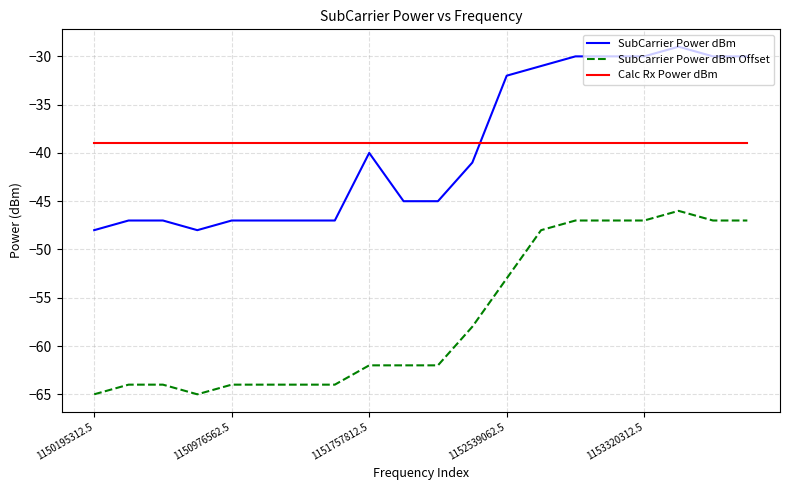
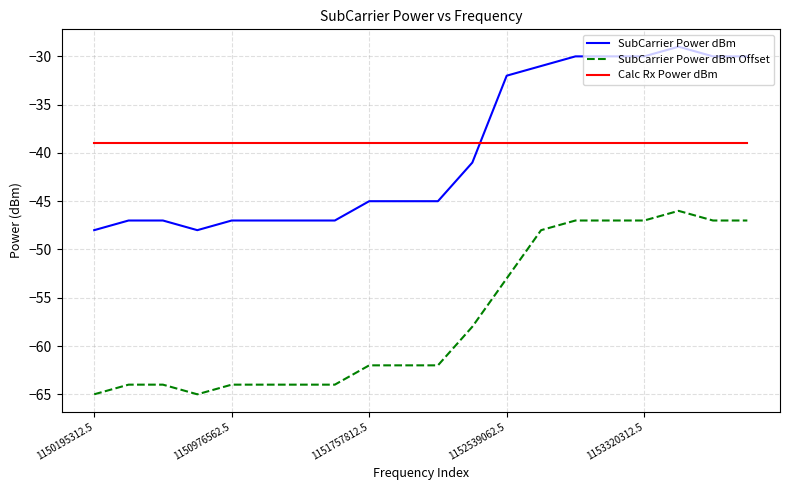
SubCarrier Power dBm, 1151757812.5: -40 -> -45
